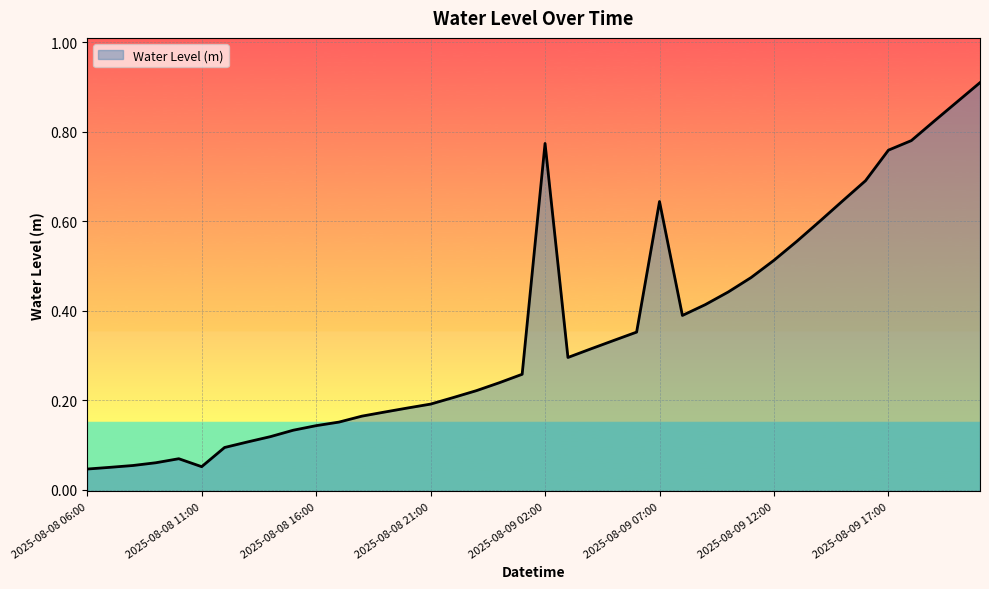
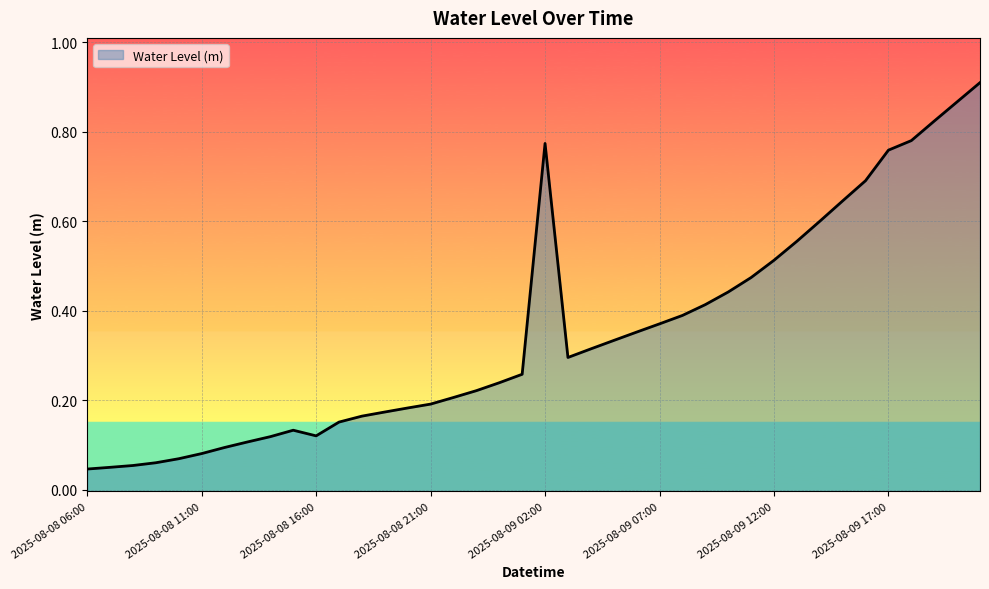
2025-08-08 11:00: 0.05 -> 0.08
2025-08-08 16:00: 0.14 -> 0.12
2025-08-09 07:00: 0.64 -> 0.37
